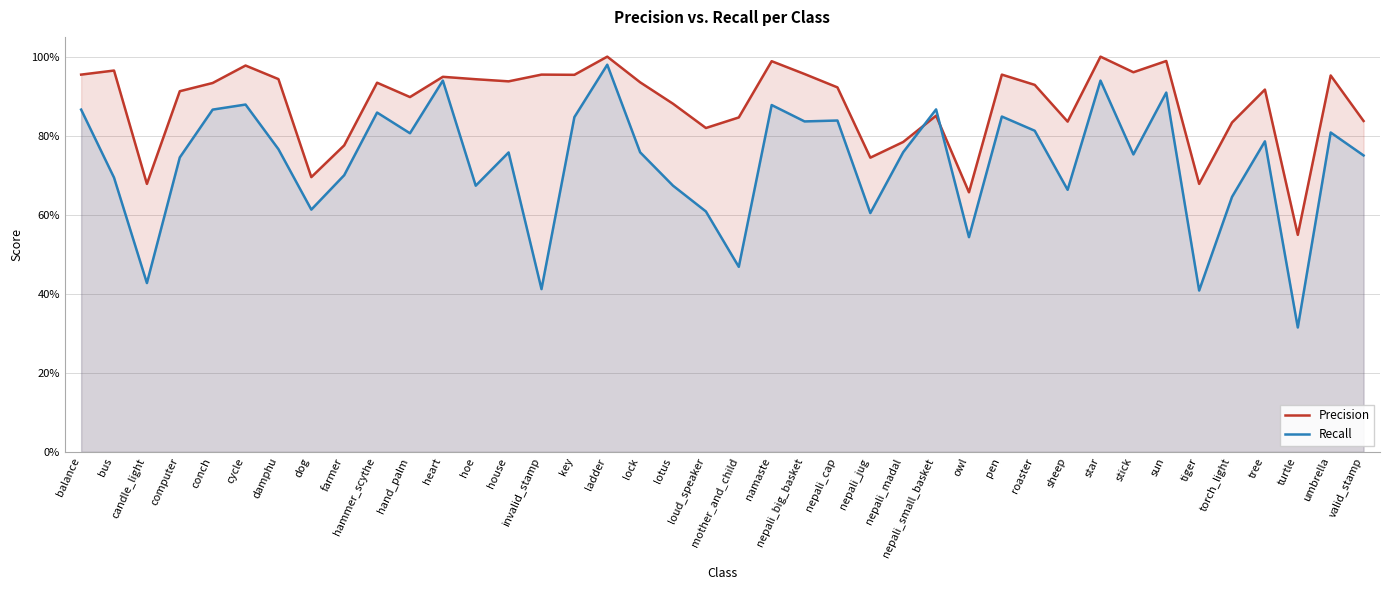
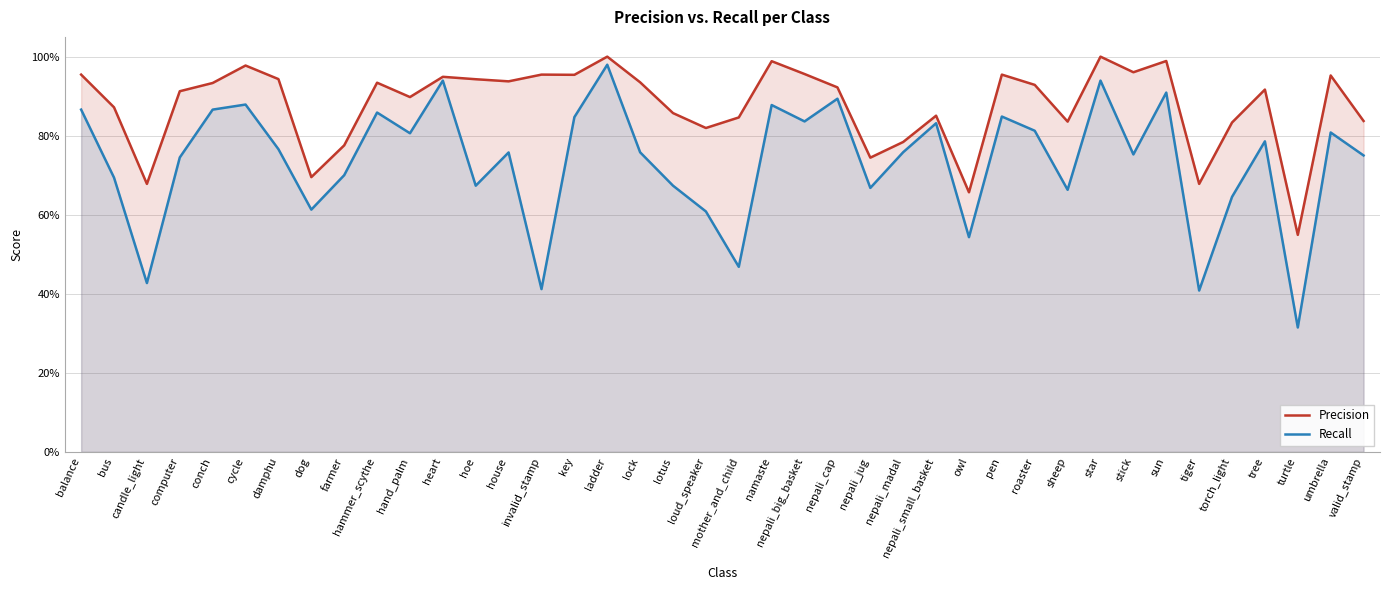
Precision, bus: 96% -> 87%
Precision, lotus: 88% -> 86%
Recall, nepali_cap: 84% -> 89%
Recall, nepali_jug: 60% -> 67%
Recall, nepali_small_basket: 87% -> 83%
